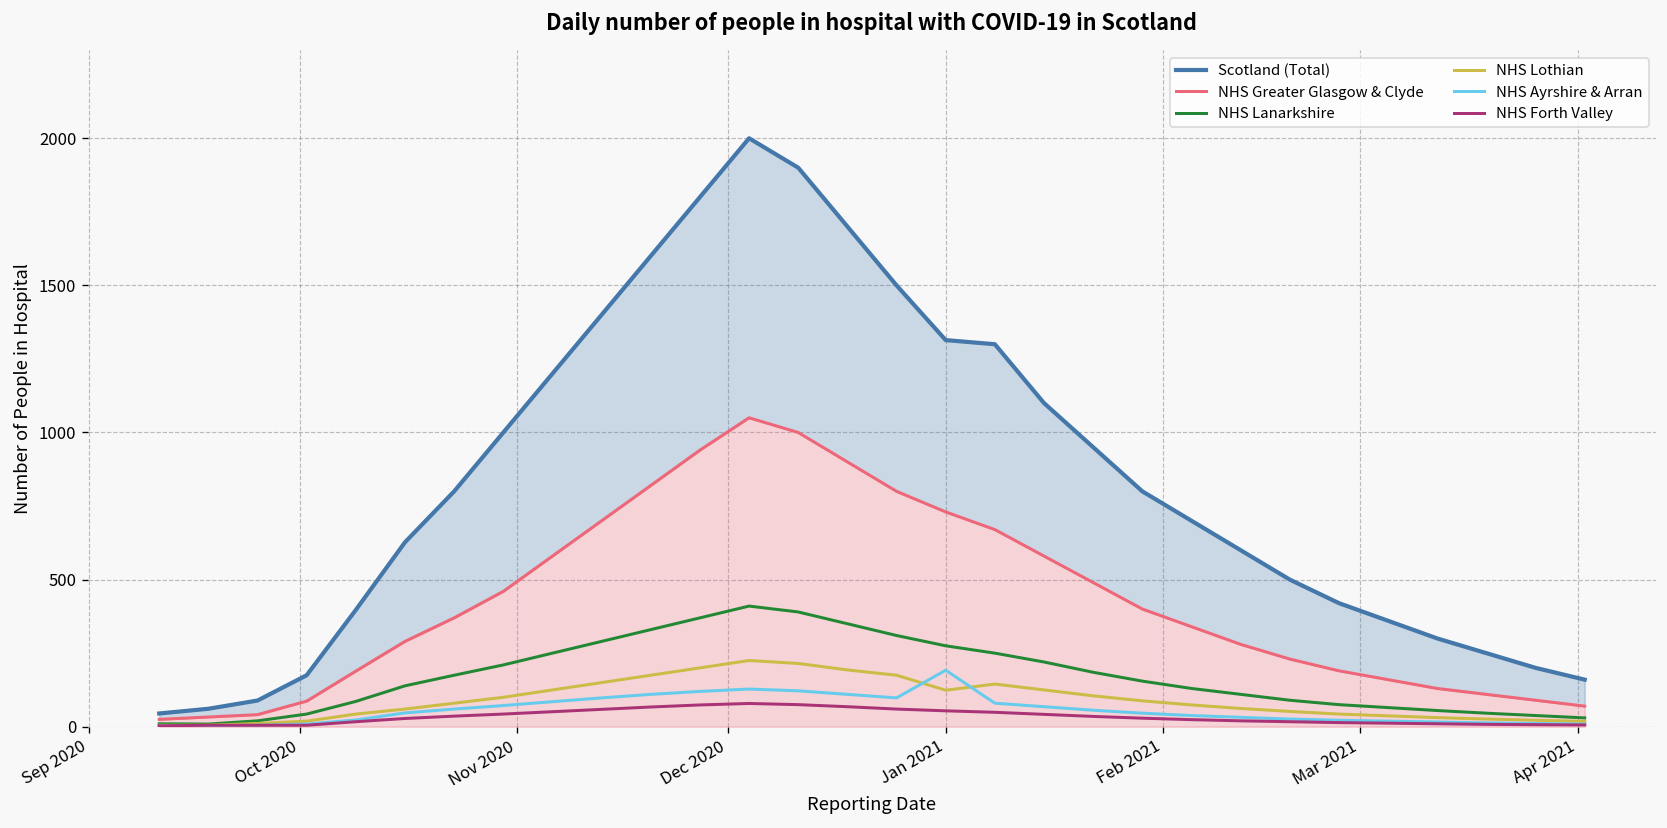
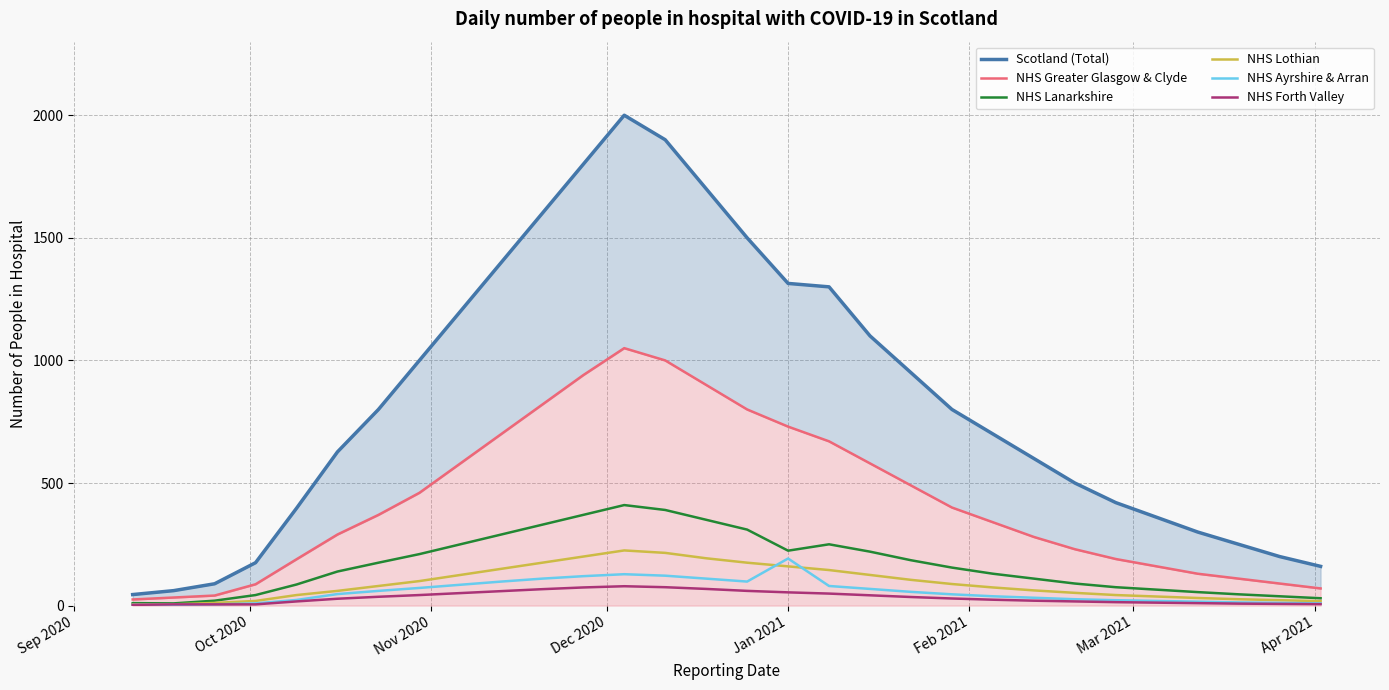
NHS Lanarkshire, Jan 2021: 280 -> 220
NHS Lothian, Jan 2021: 120 -> 160
